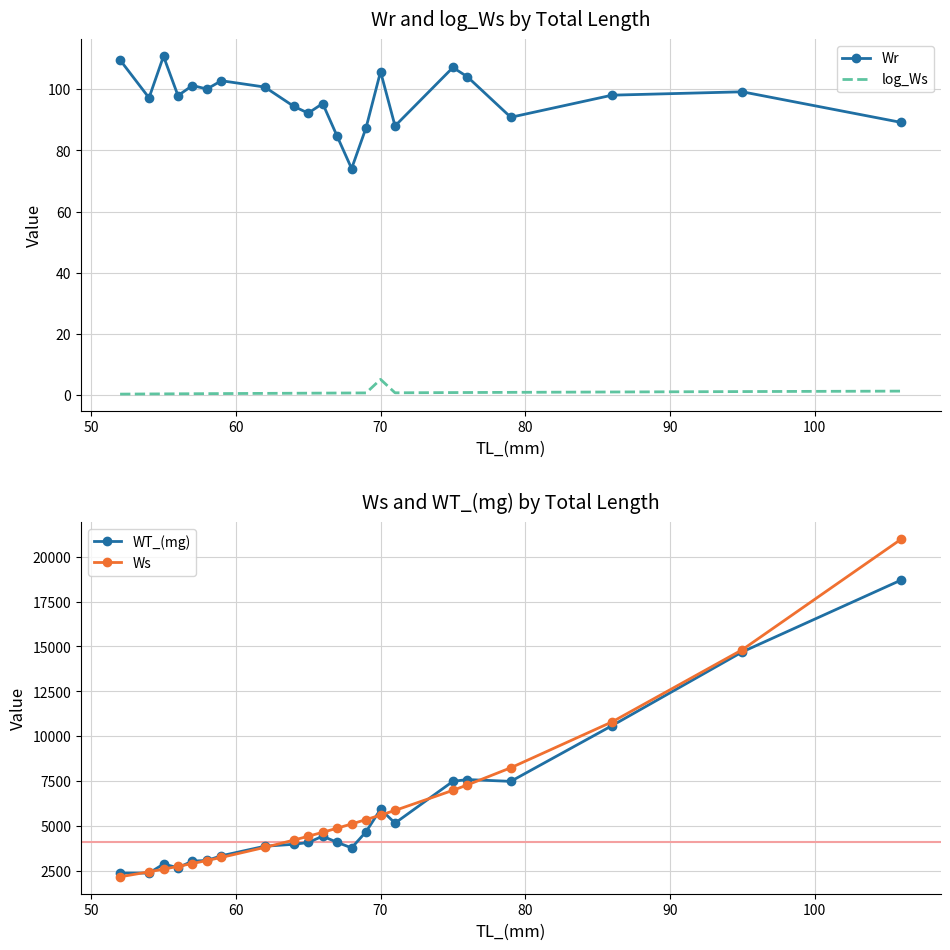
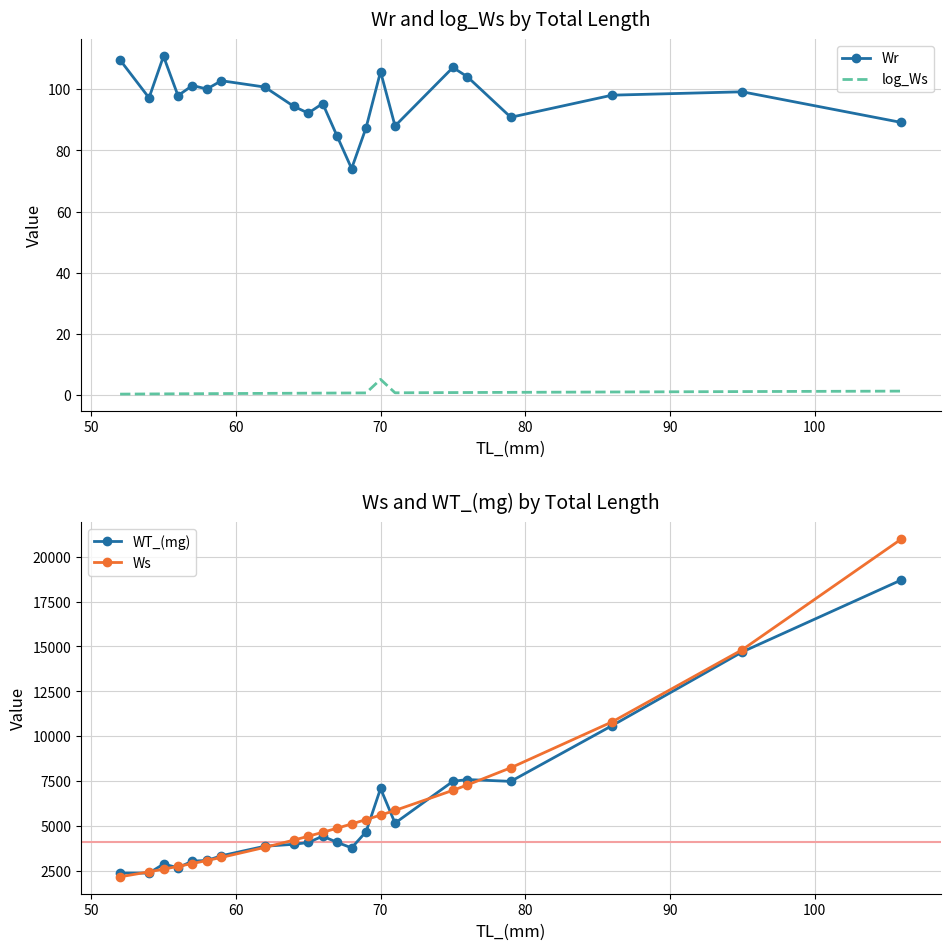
Ws and WT_(mg) by Total Length, WT_(mg), 70: 6000 -> 7100
